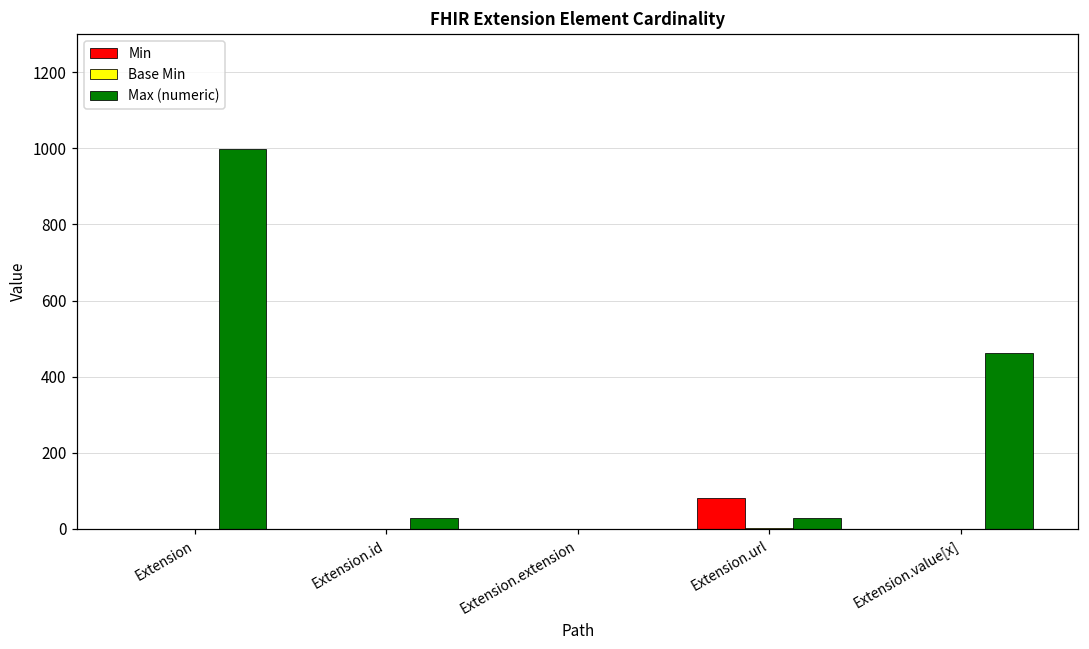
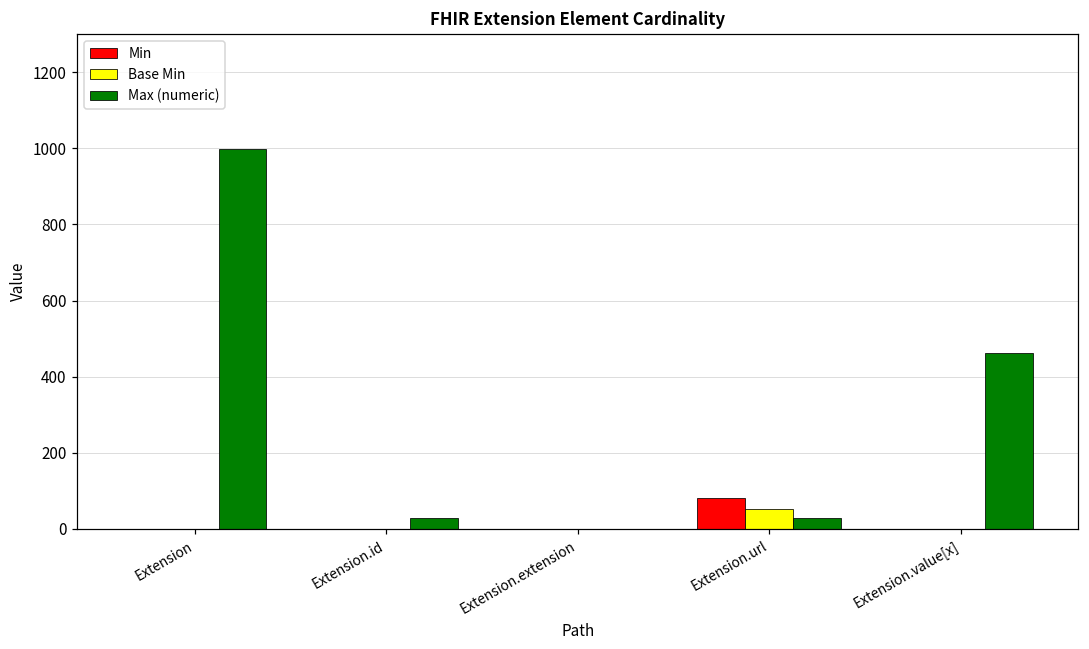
Base Min, Extension.url: 0 -> 50
